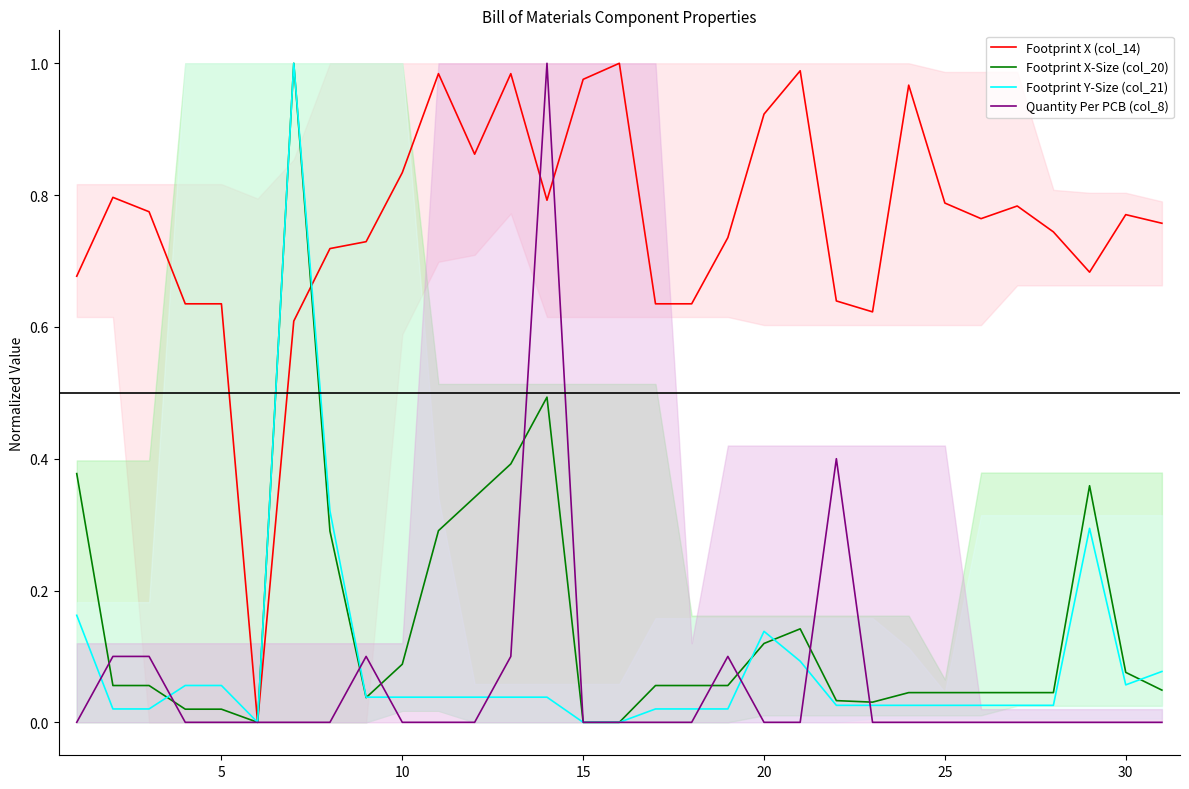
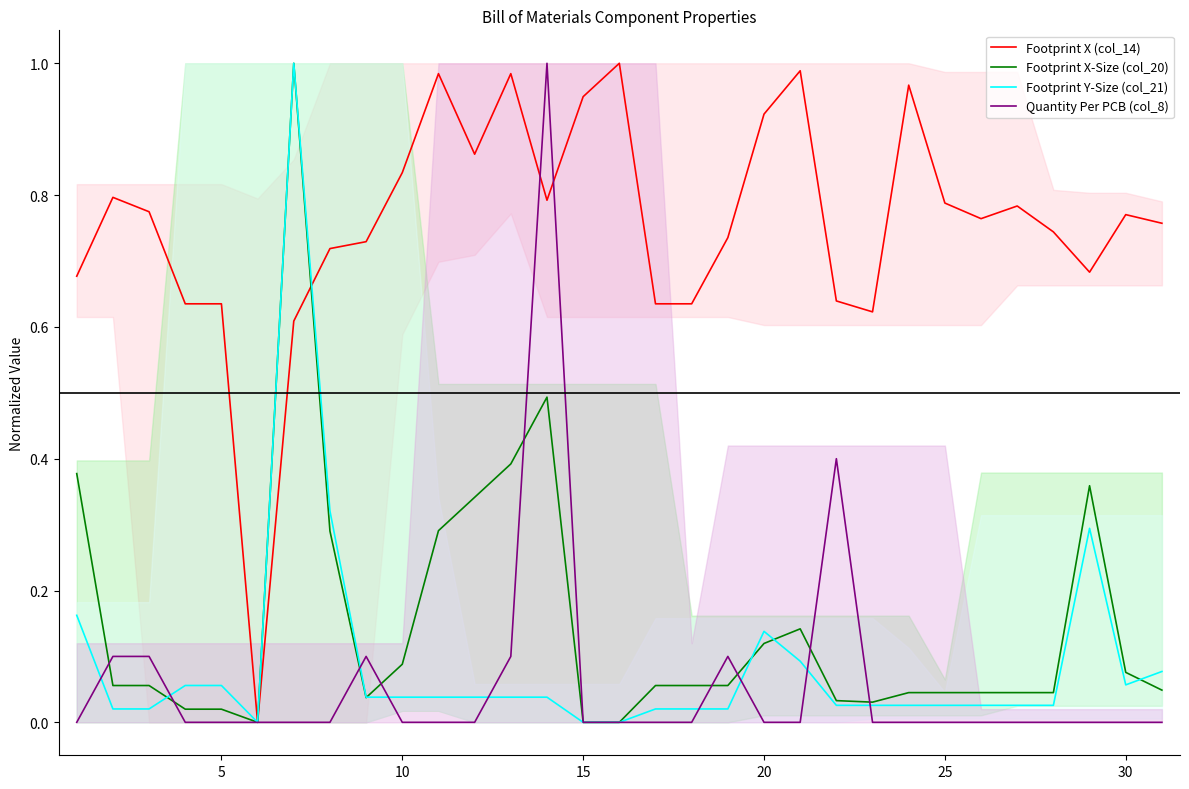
Footprint X (col_14), 15: 0.98 -> 0.95
